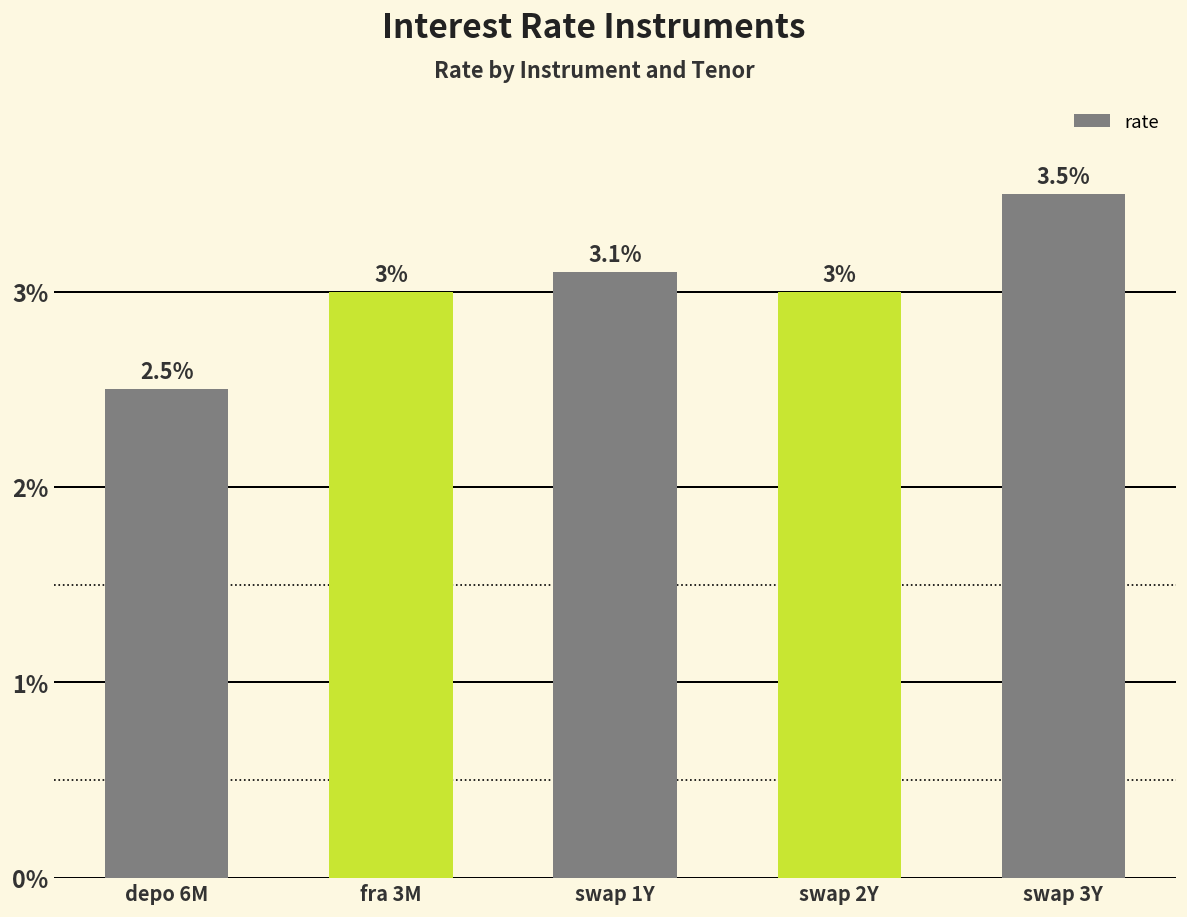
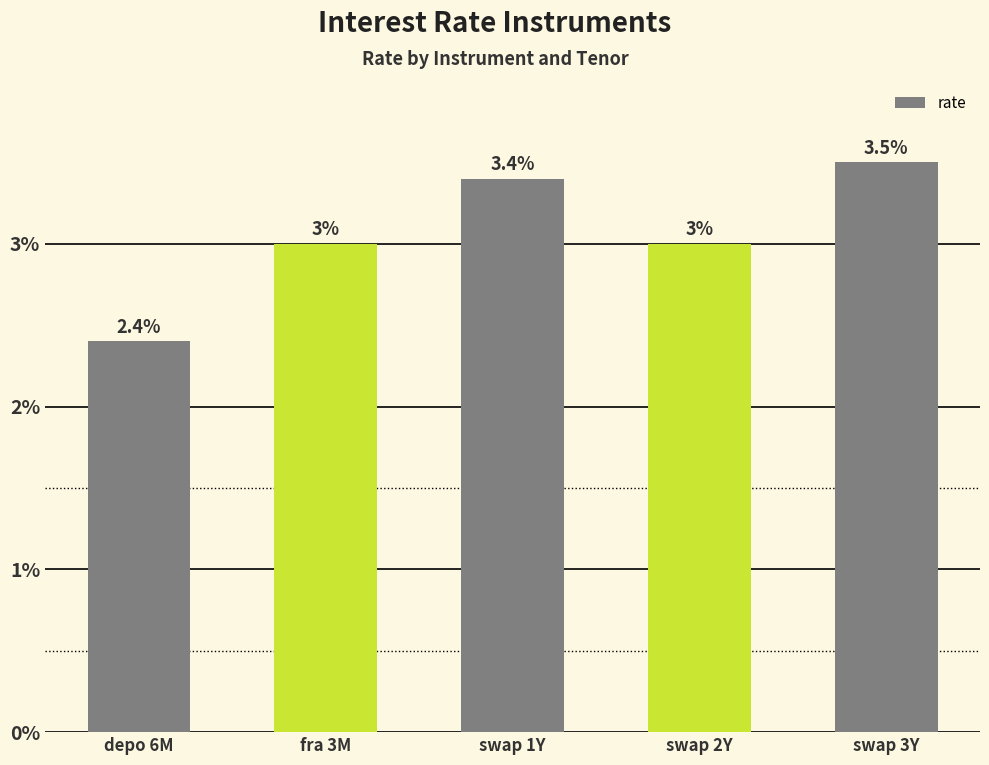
depo 6M: 2.5% -> 2.4%
swap 1Y: 3.1% -> 3.4%
